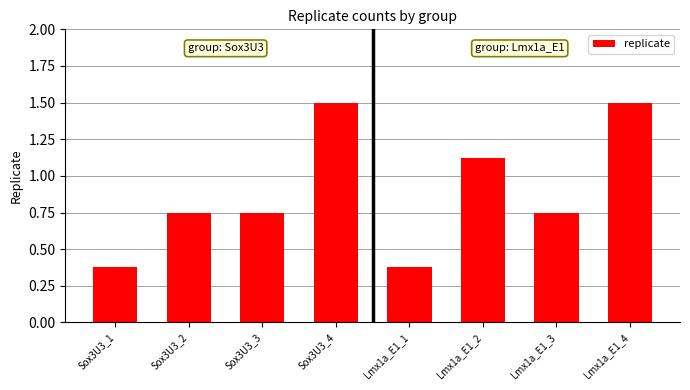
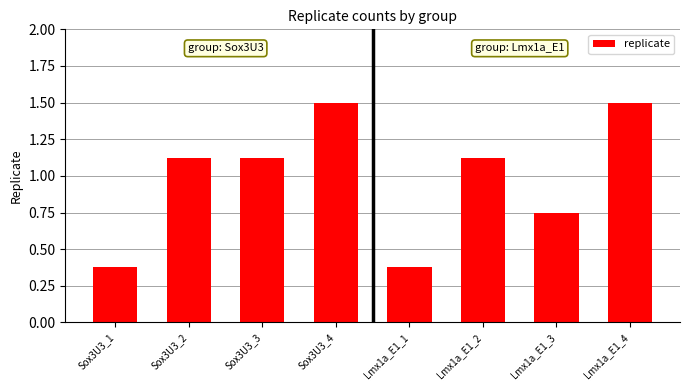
Sox3U3_2: 0.75 -> 1.13
Sox3U3_3: 0.75 -> 1.13
